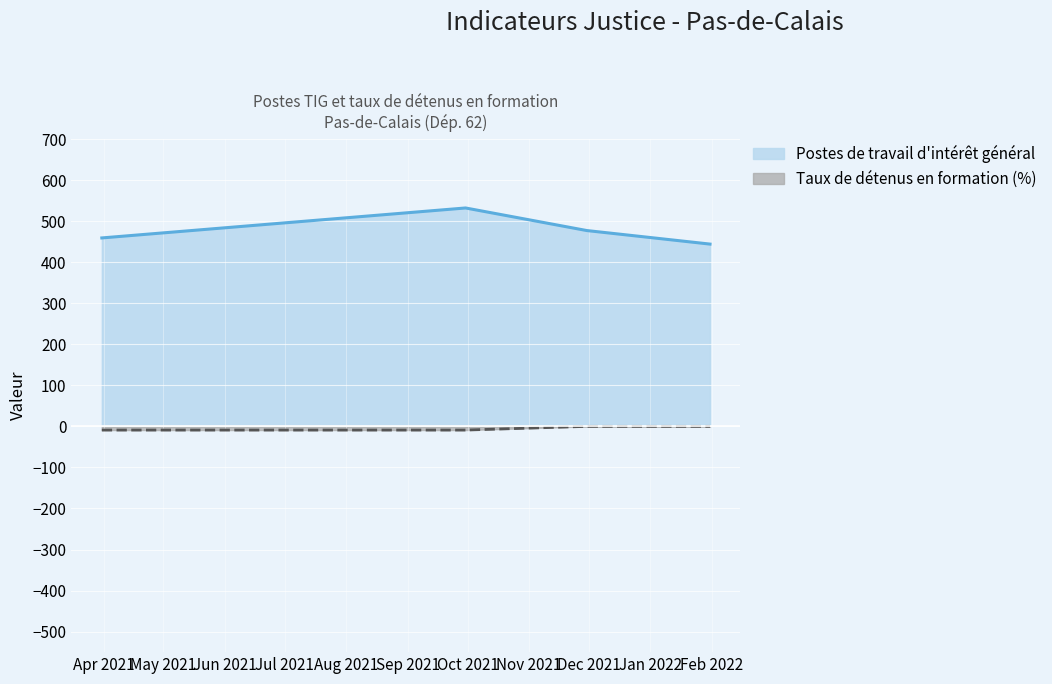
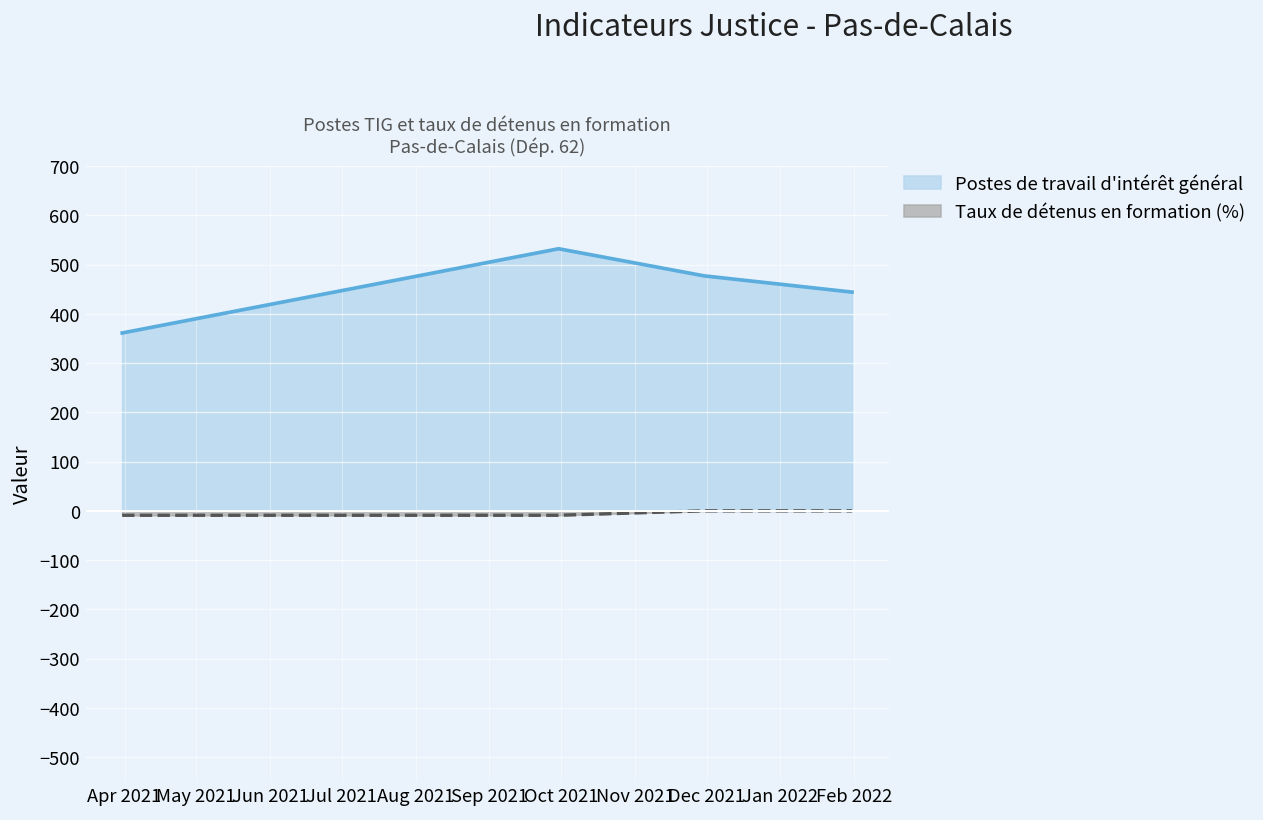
Postes de travail d'intérêt général, Apr 2021: 460 -> 360
